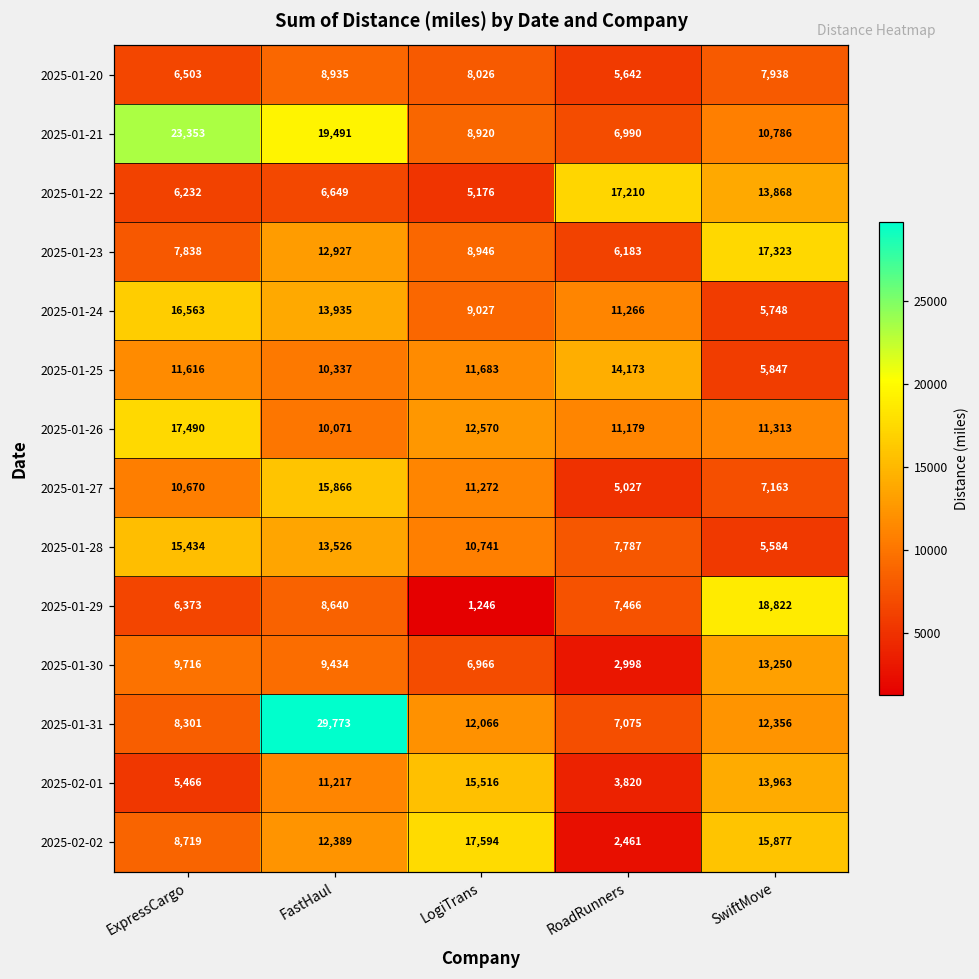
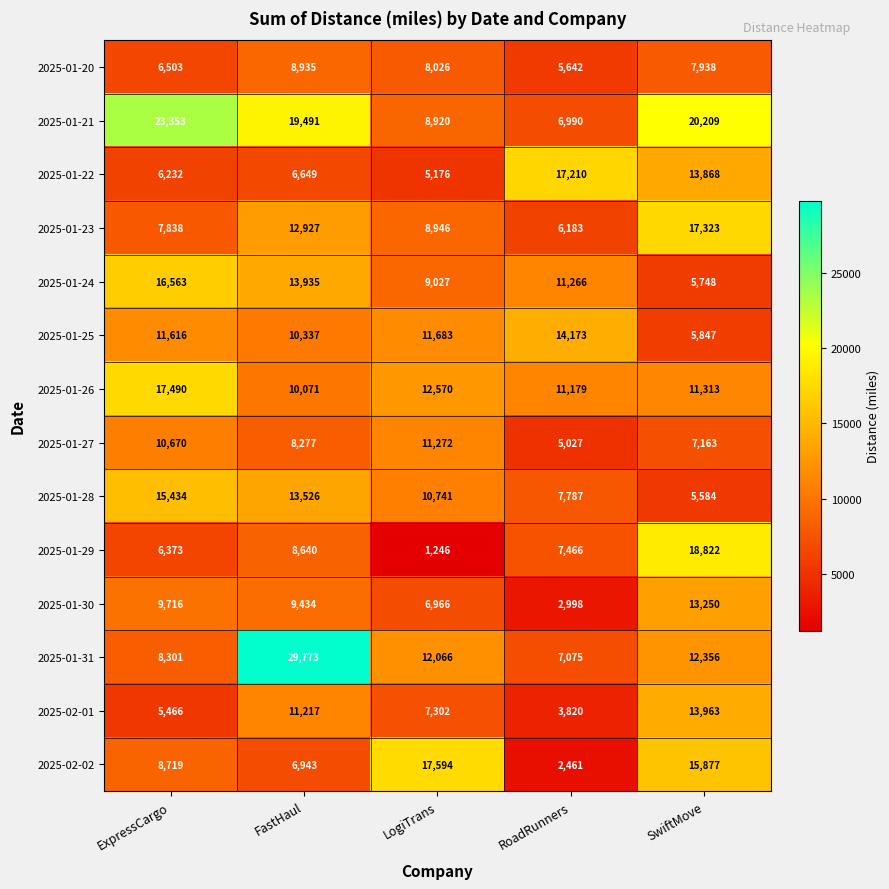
2025-01-21, SwiftMove: 10,786 -> 20,209
2025-01-27, FastHaul: 15,866 -> 8,277
2025-02-01, LogiTrans: 15,516 -> 7,302
2025-02-02, FastHaul: 12,389 -> 6,943
